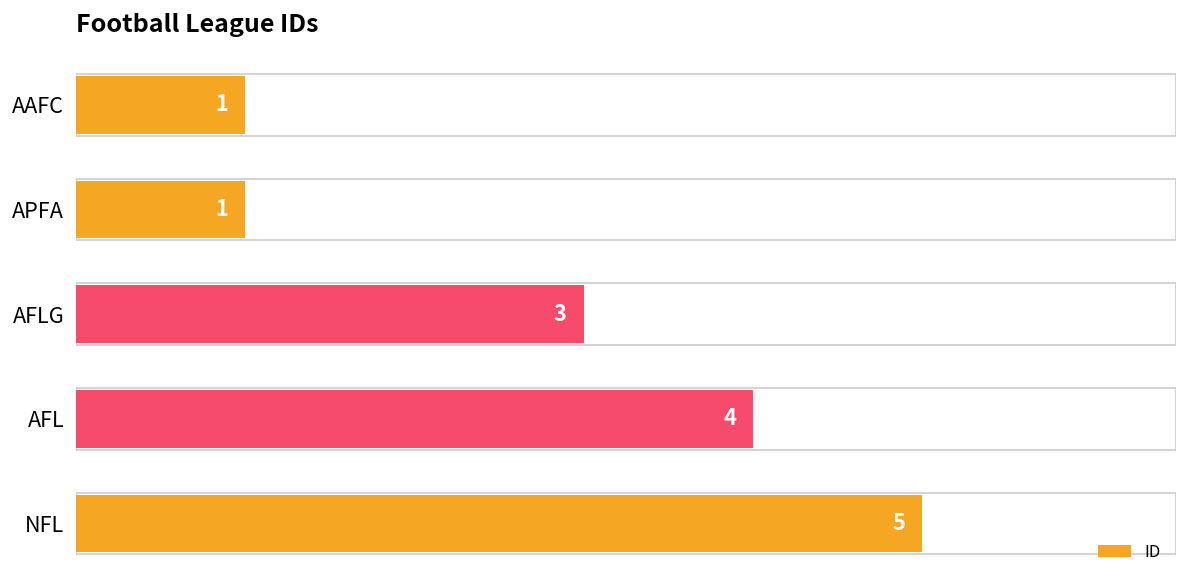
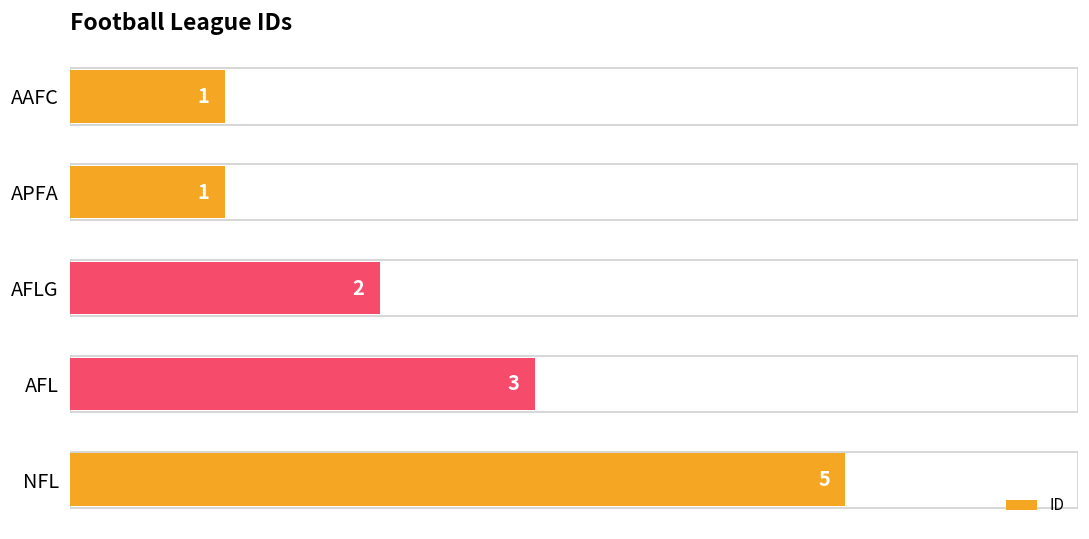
AFLG: 3 -> 2
AFL: 4 -> 3
